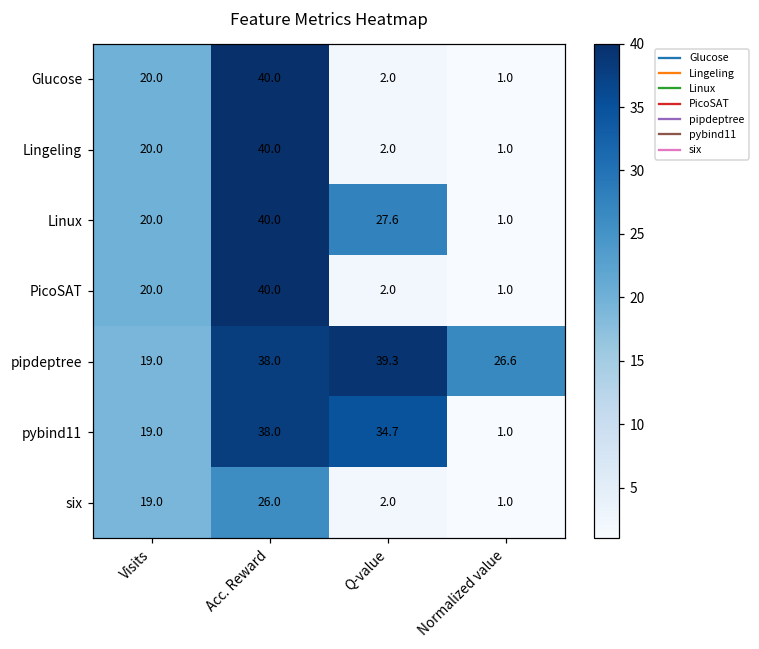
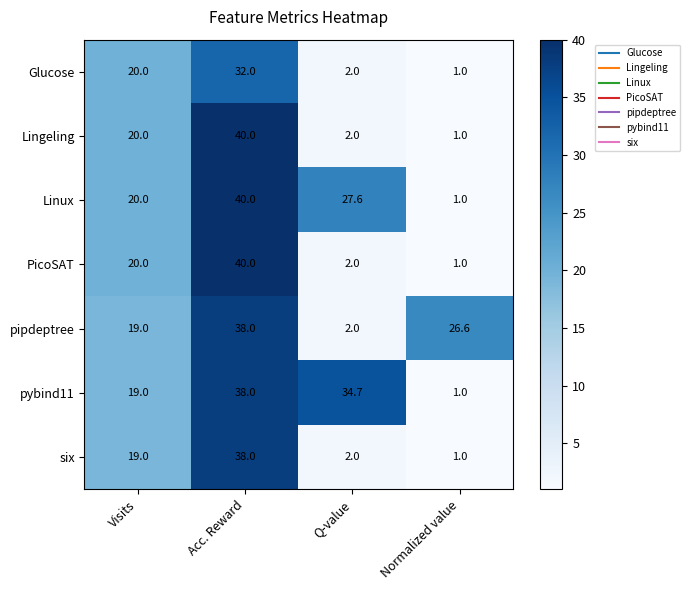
Glucose, Acc. Reward: 40.0 -> 32.0
pipdeptree, Q-value: 39.3 -> 2.0
six, Acc. Reward: 26.0 -> 38.0
